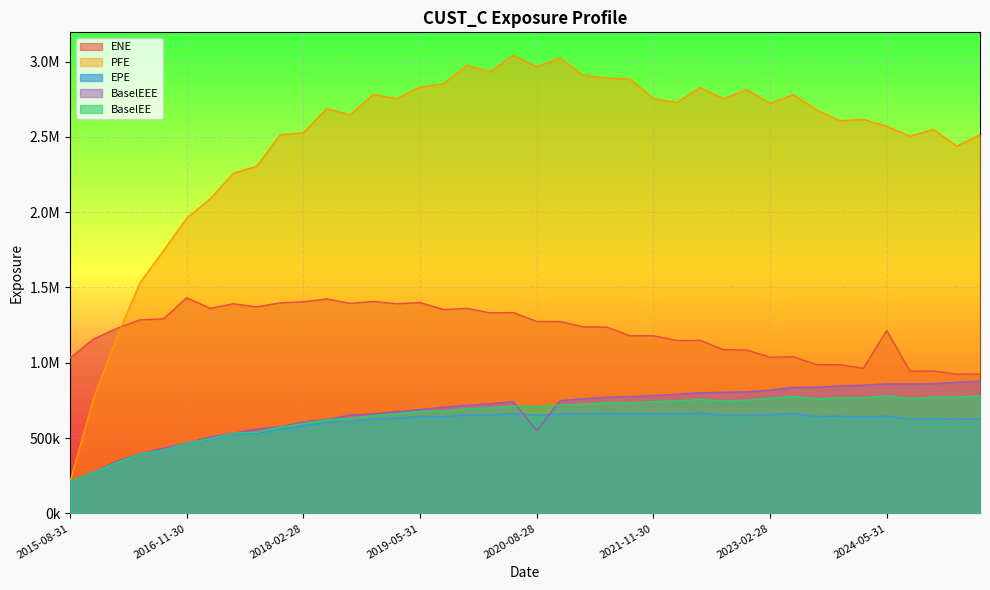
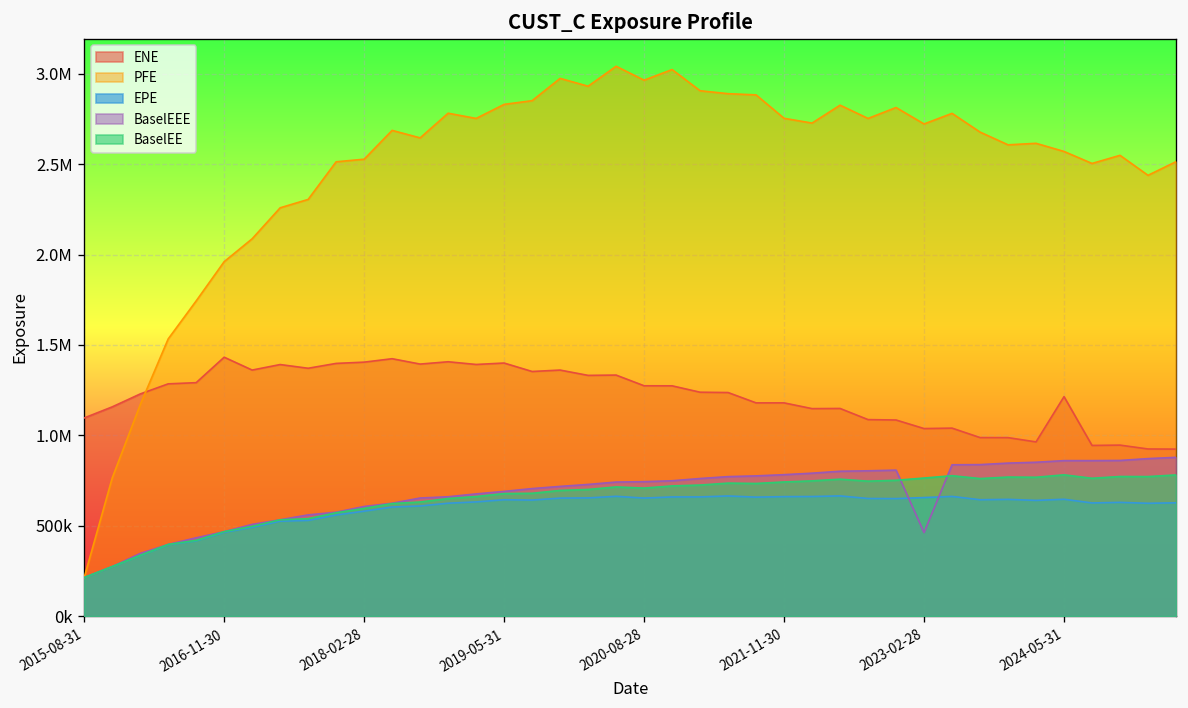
ENE, 2015-08-31: 1030000 -> 1100000
BaselEEE, 2020-08-28: 550000 -> 740000
BaselEEE, 2023-02-28: 820000 -> 460000
